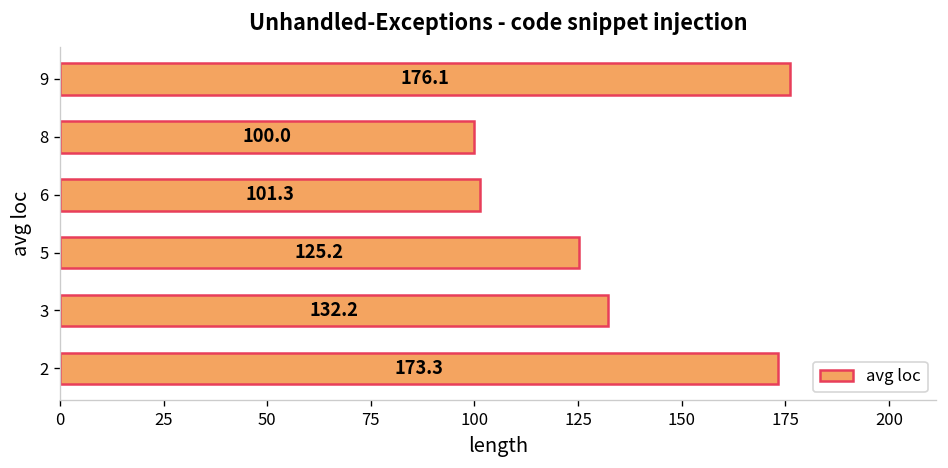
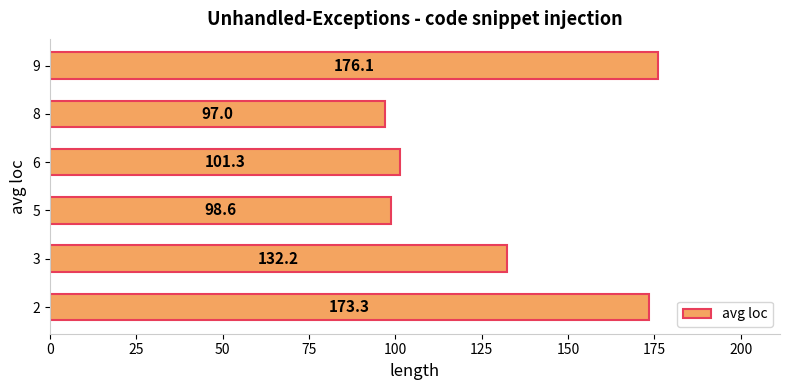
8: 100.0 -> 97.0
5: 125.2 -> 98.6
